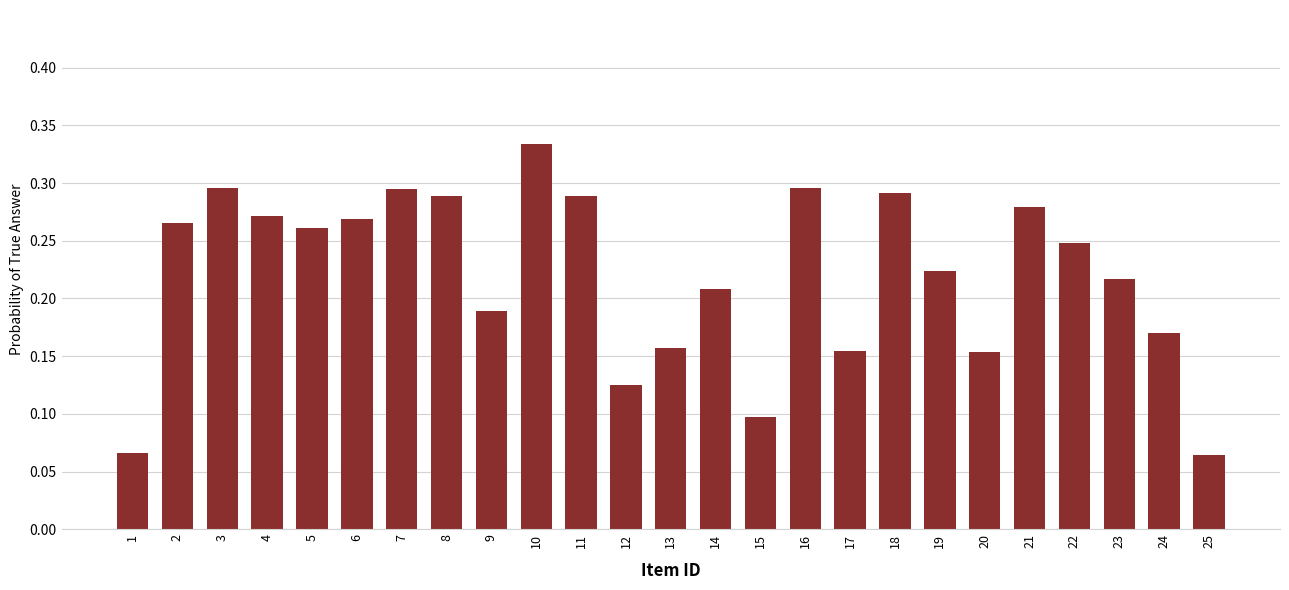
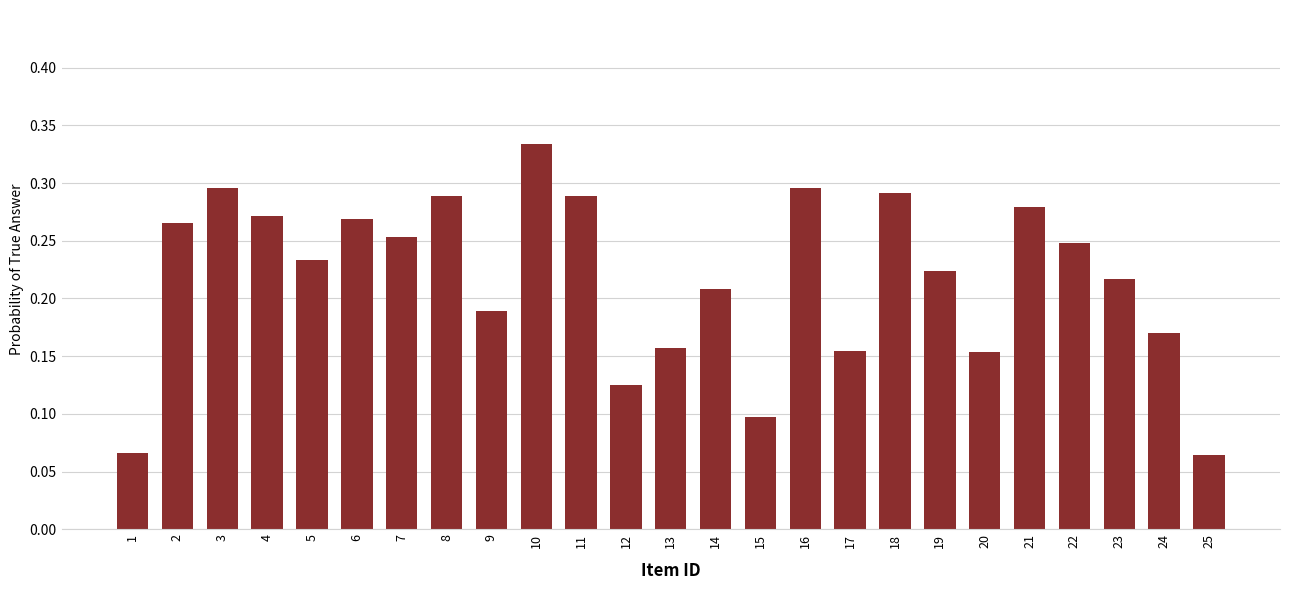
5: 0.261 -> 0.233
7: 0.295 -> 0.253
